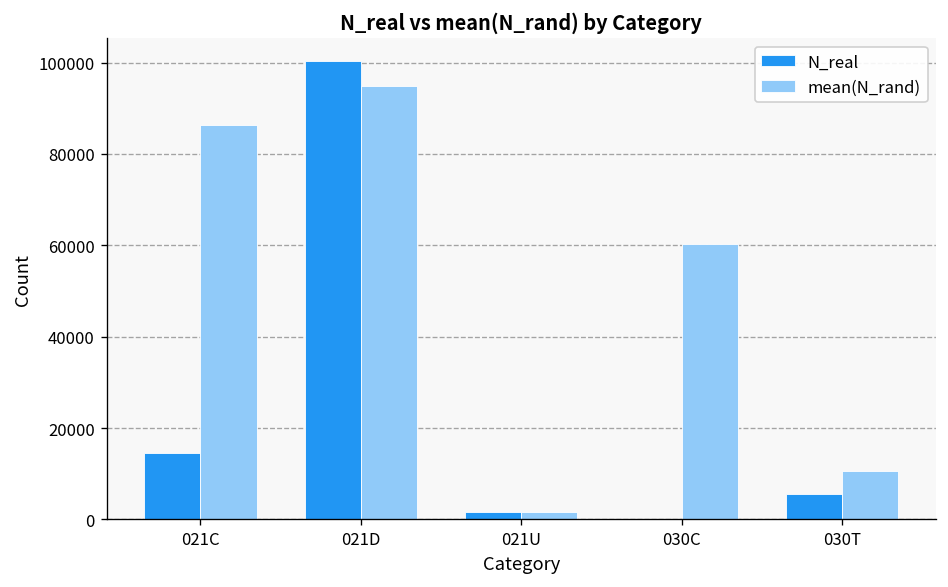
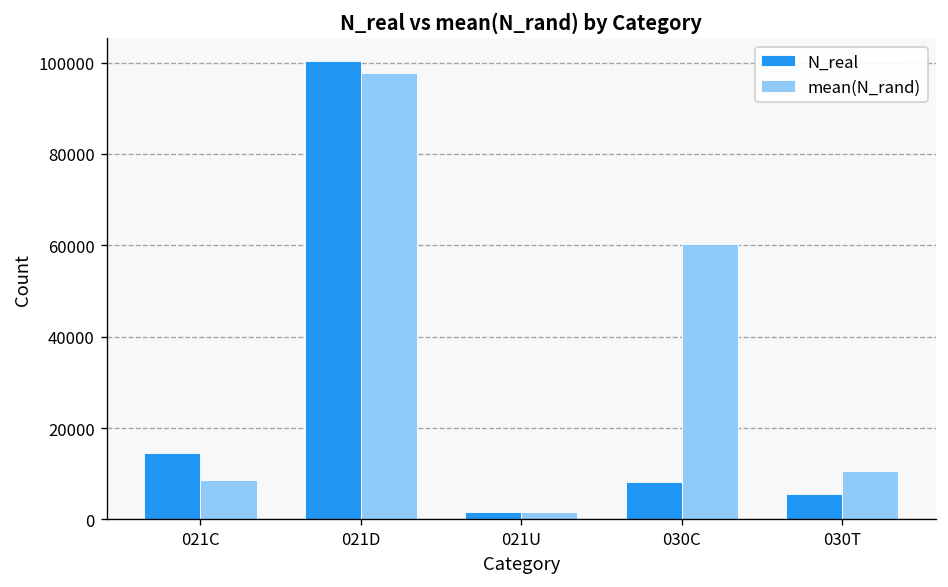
mean(N_rand), 021C: 86000 -> 9000
mean(N_rand), 021D: 95000 -> 98000
N_real, 030C: 0 -> 8000
